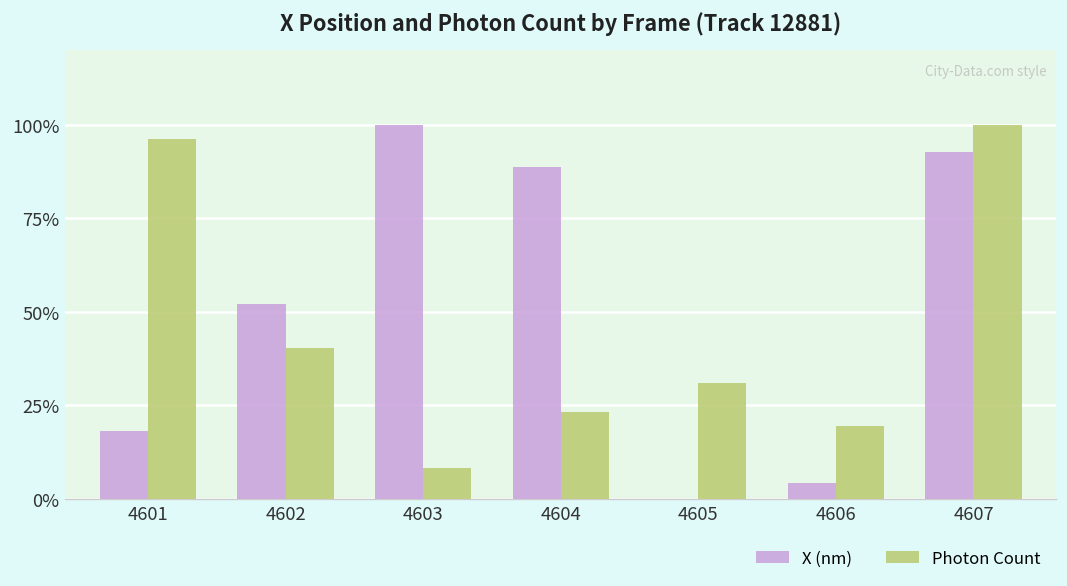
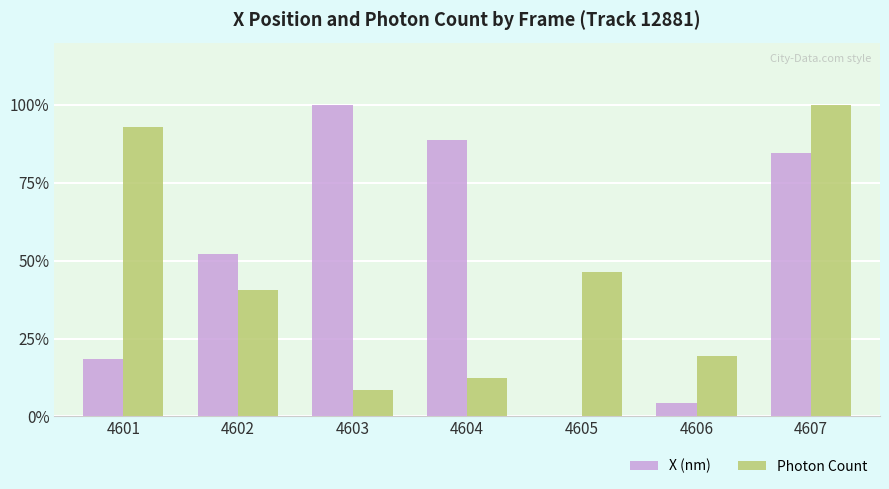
Photon Count, 4601: 96% -> 93%
Photon Count, 4604: 23% -> 12%
Photon Count, 4605: 31% -> 46%
X (nm), 4607: 93% -> 84%
